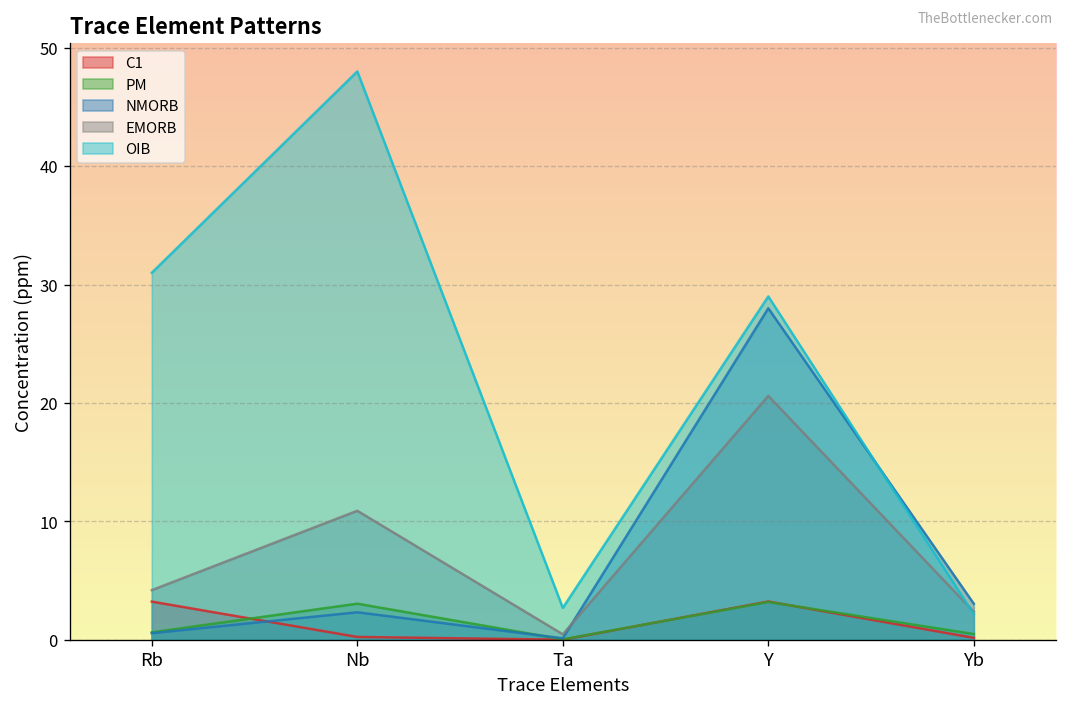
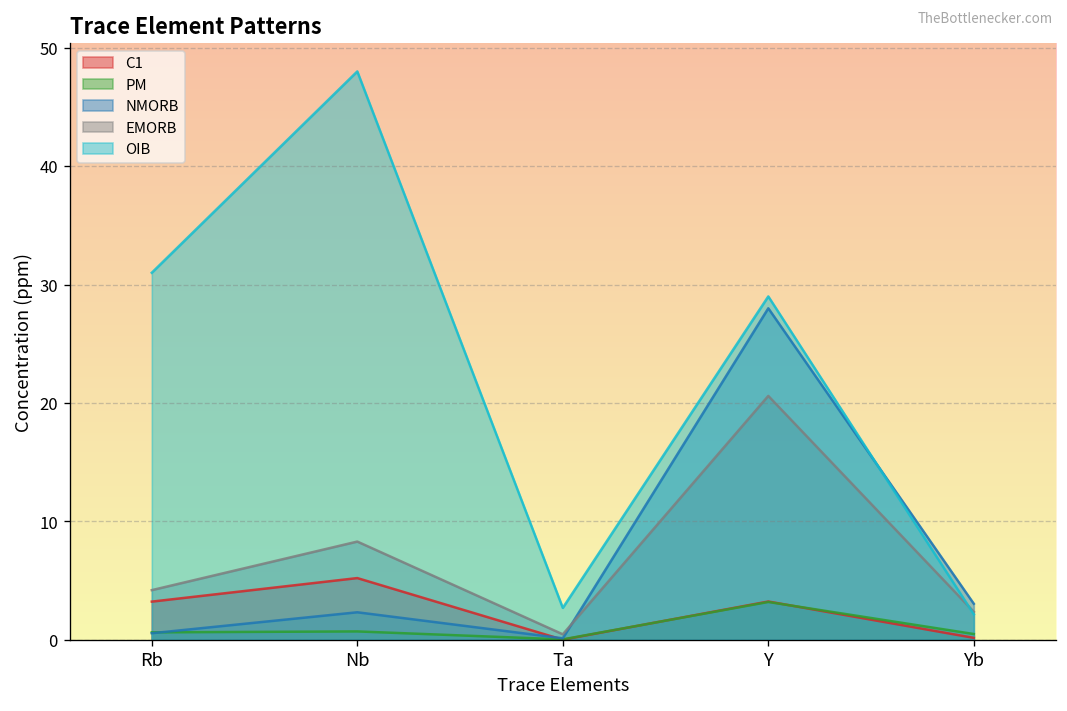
C1, Nb: 0 -> 5
PM, Nb: 3 -> 1
EMORB, Nb: 11 -> 8
